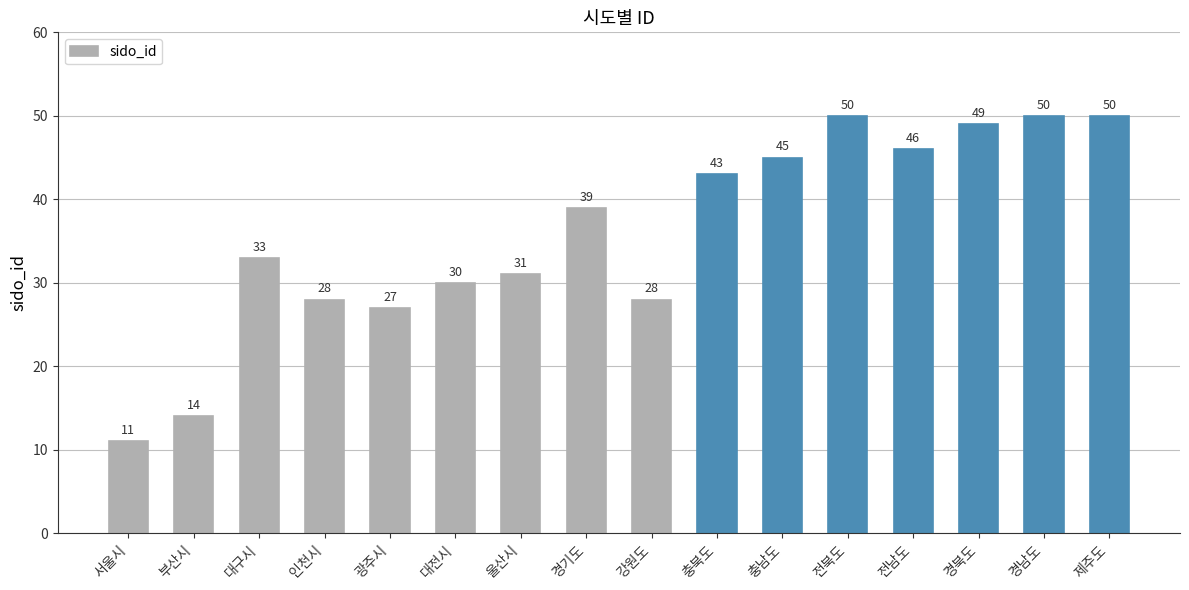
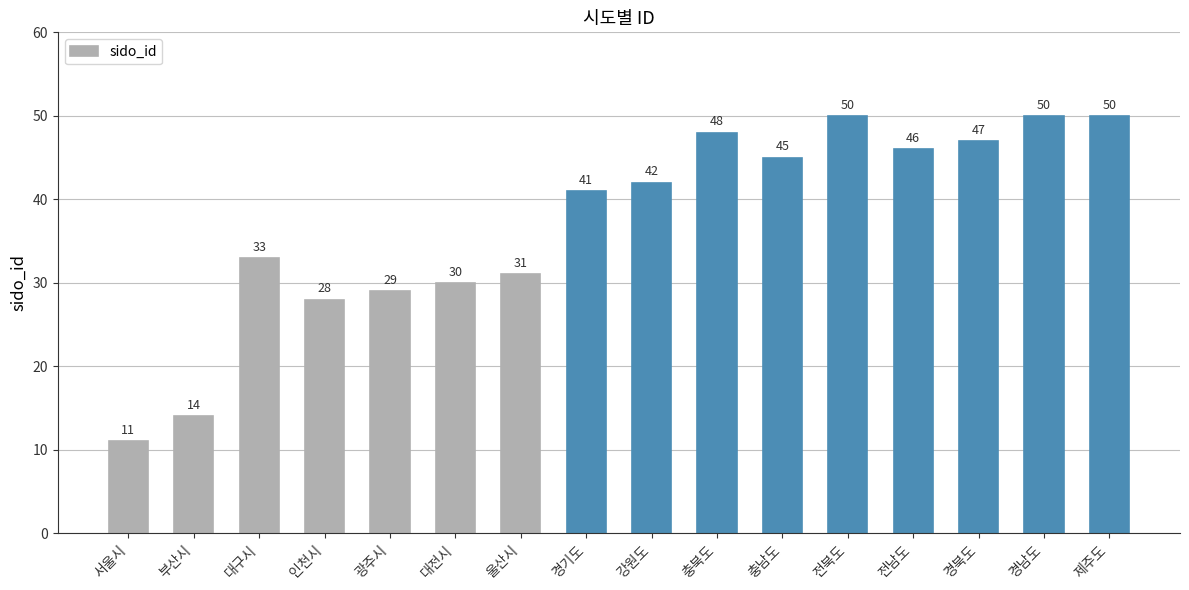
광주시: 27 -> 29
경기도: 39 -> 41
강원도: 28 -> 42
충북도: 43 -> 48
경북도: 49 -> 47
